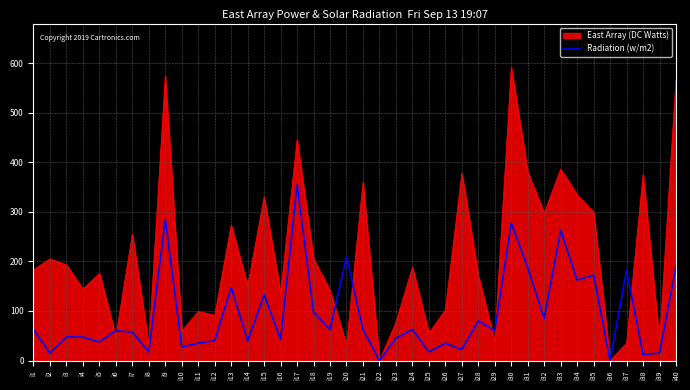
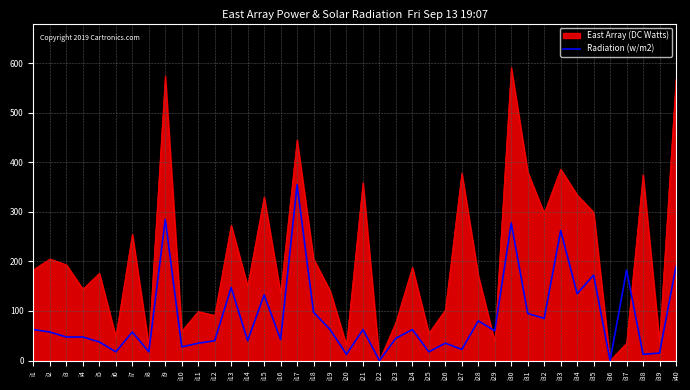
Radiation (w/m2), i2: 10 -> 60
Radiation (w/m2), i6: 60 -> 20
Radiation (w/m2), i20: 210 -> 10
Radiation (w/m2), i31: 190 -> 90
Radiation (w/m2), i34: 160 -> 130
